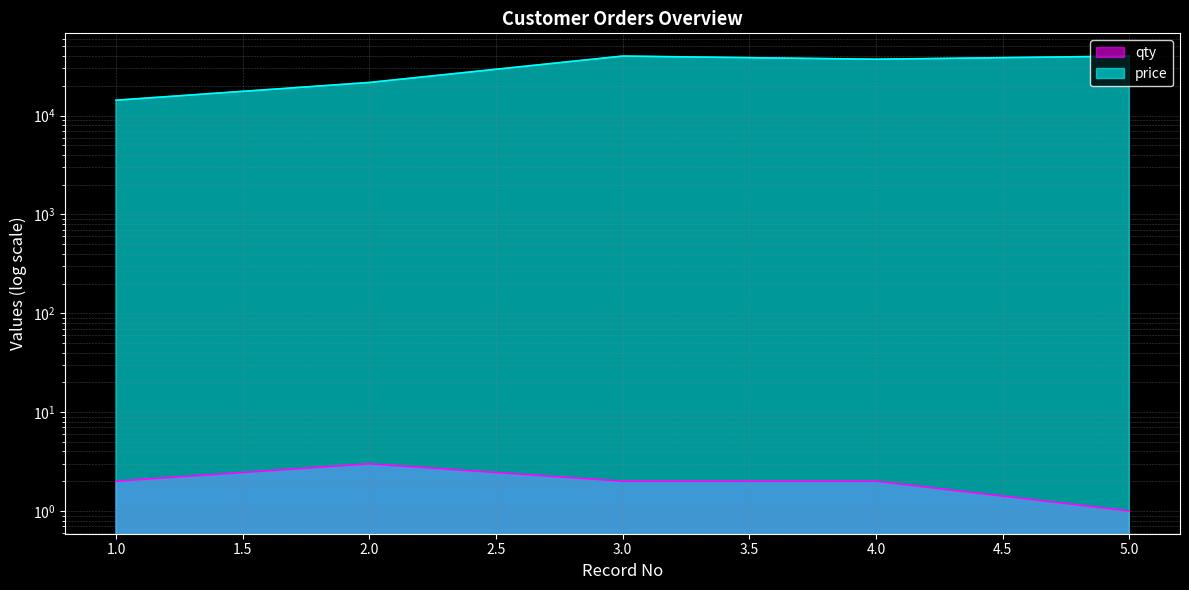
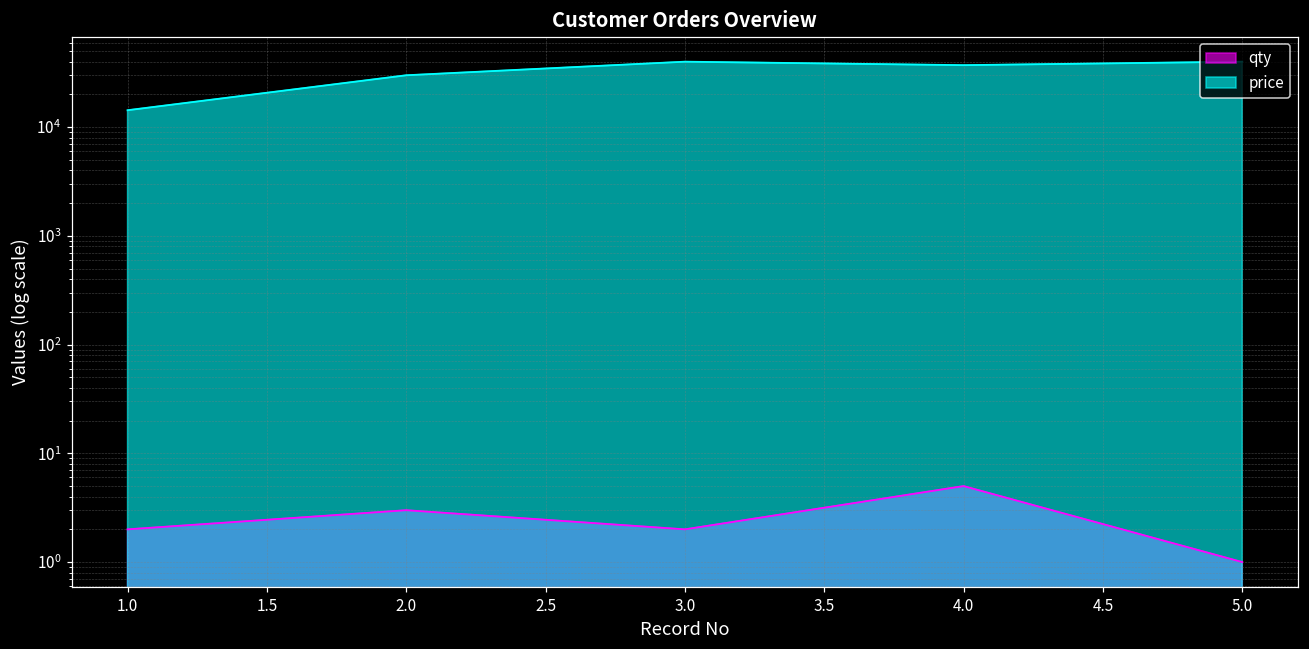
price, 2.0: 22000 -> 30000
qty, 4.0: 2 -> 5
